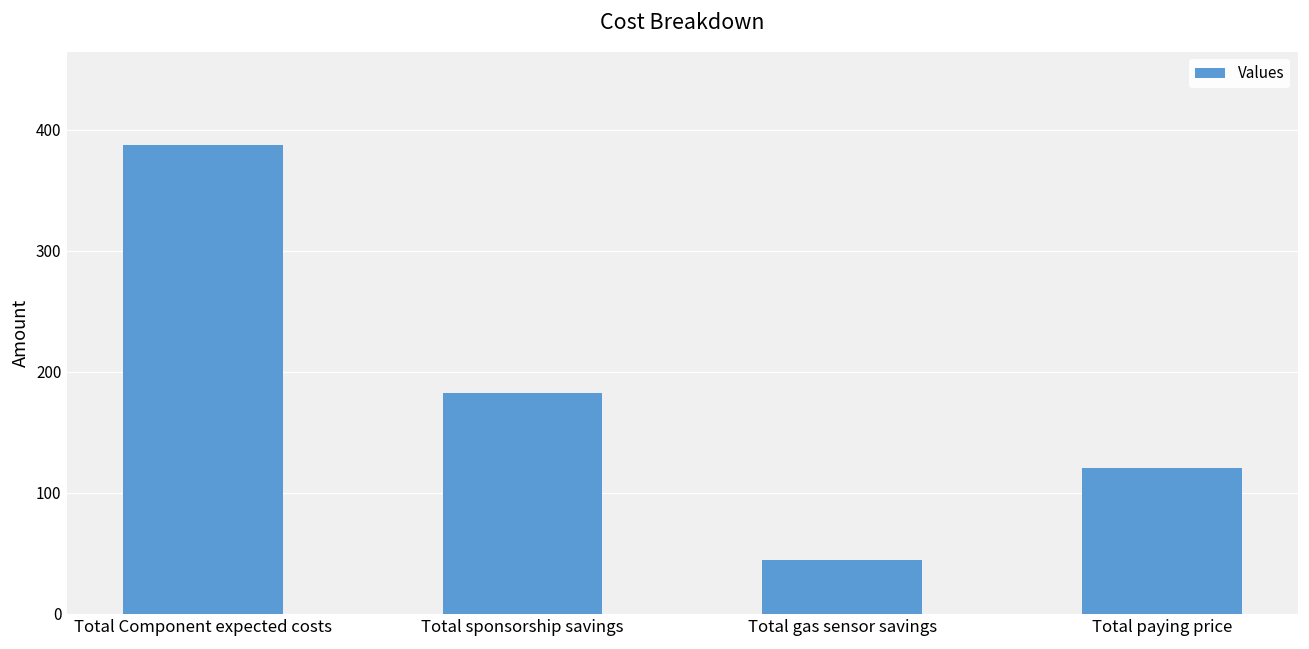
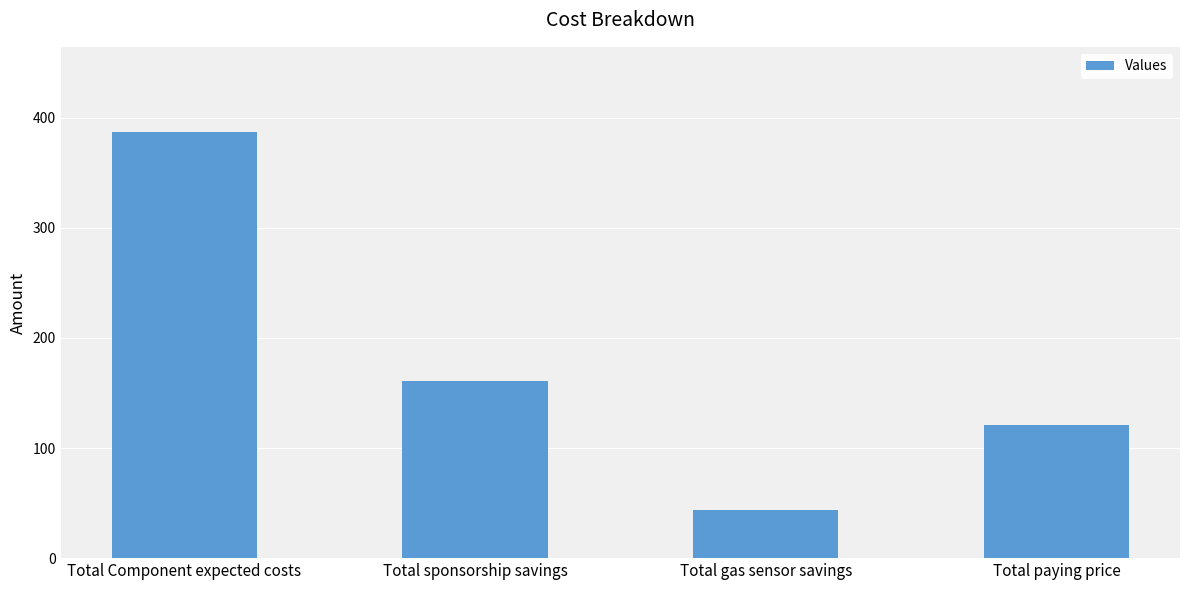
Total sponsorship savings: 182 -> 161
